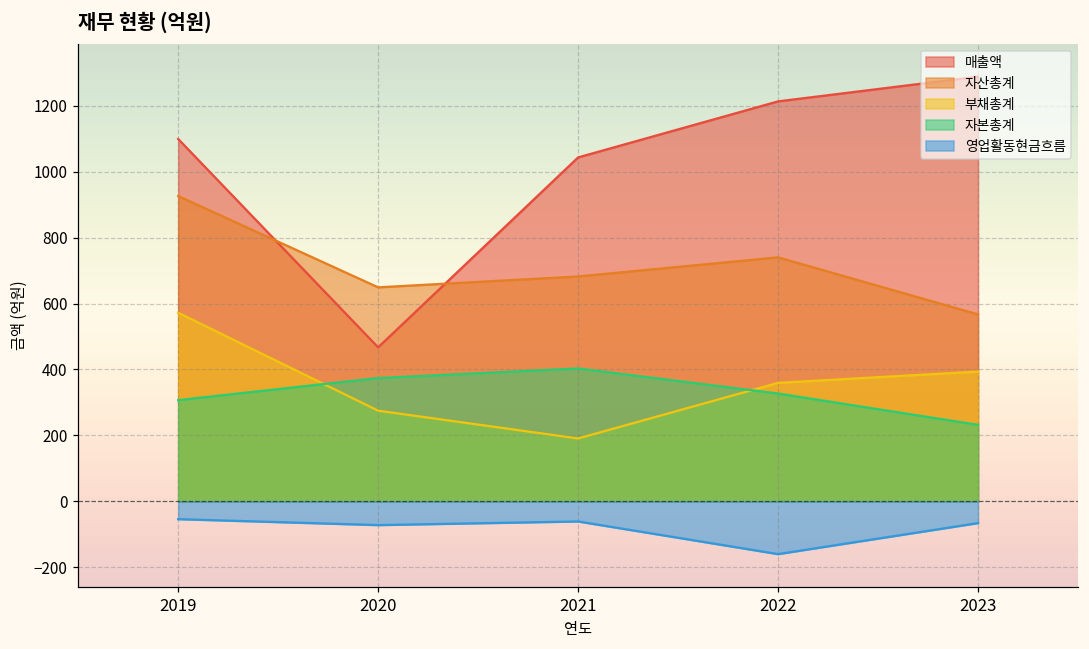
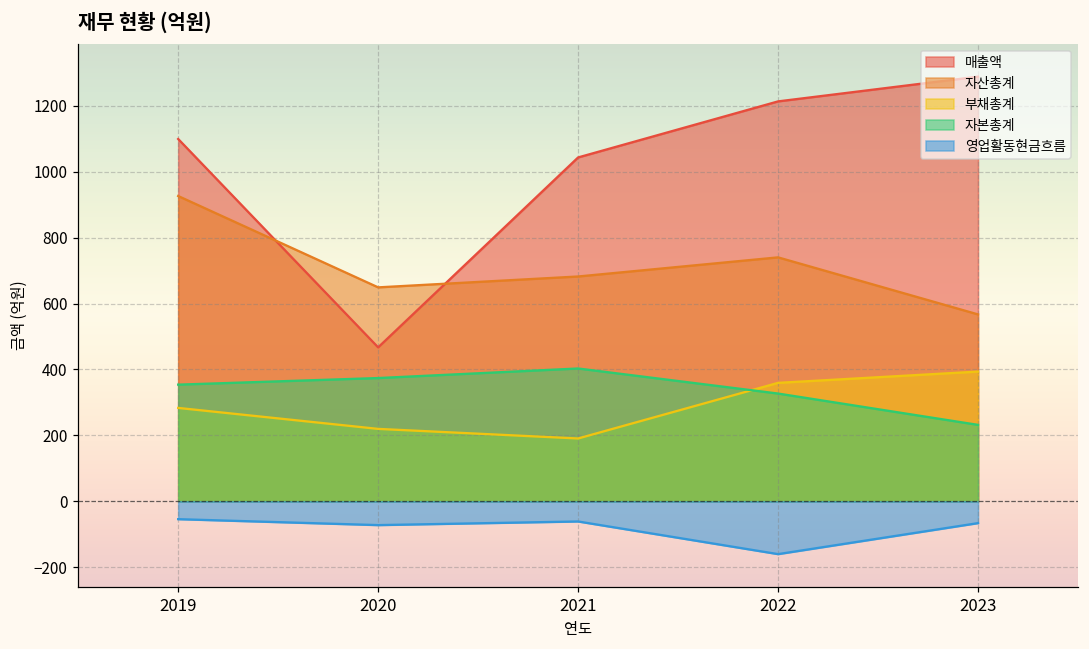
부채총계, 2019: 570 -> 280
자본총계, 2019: 310 -> 350
부채총계, 2020: 280 -> 220
